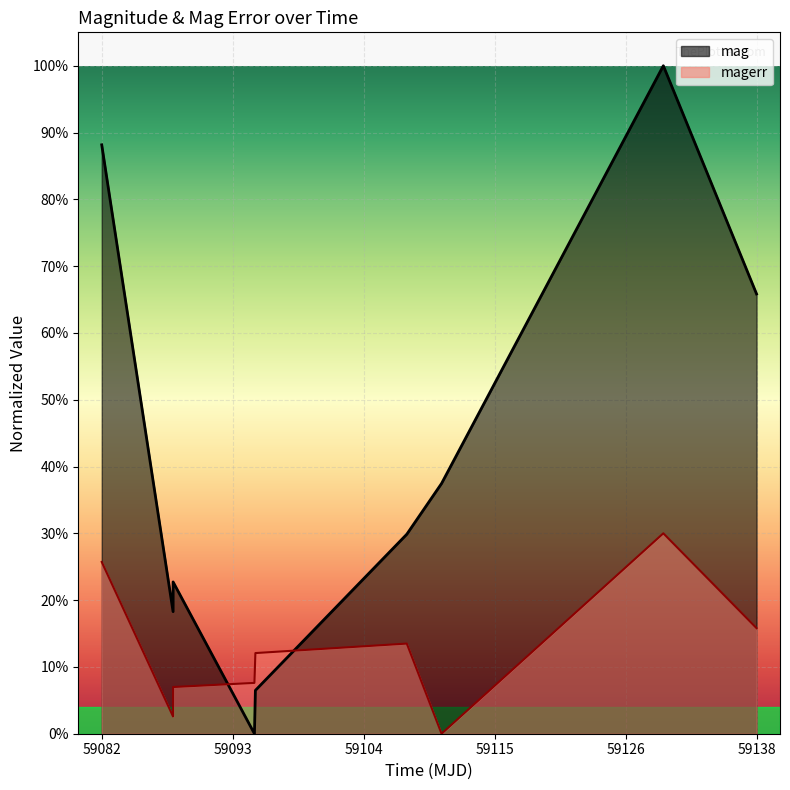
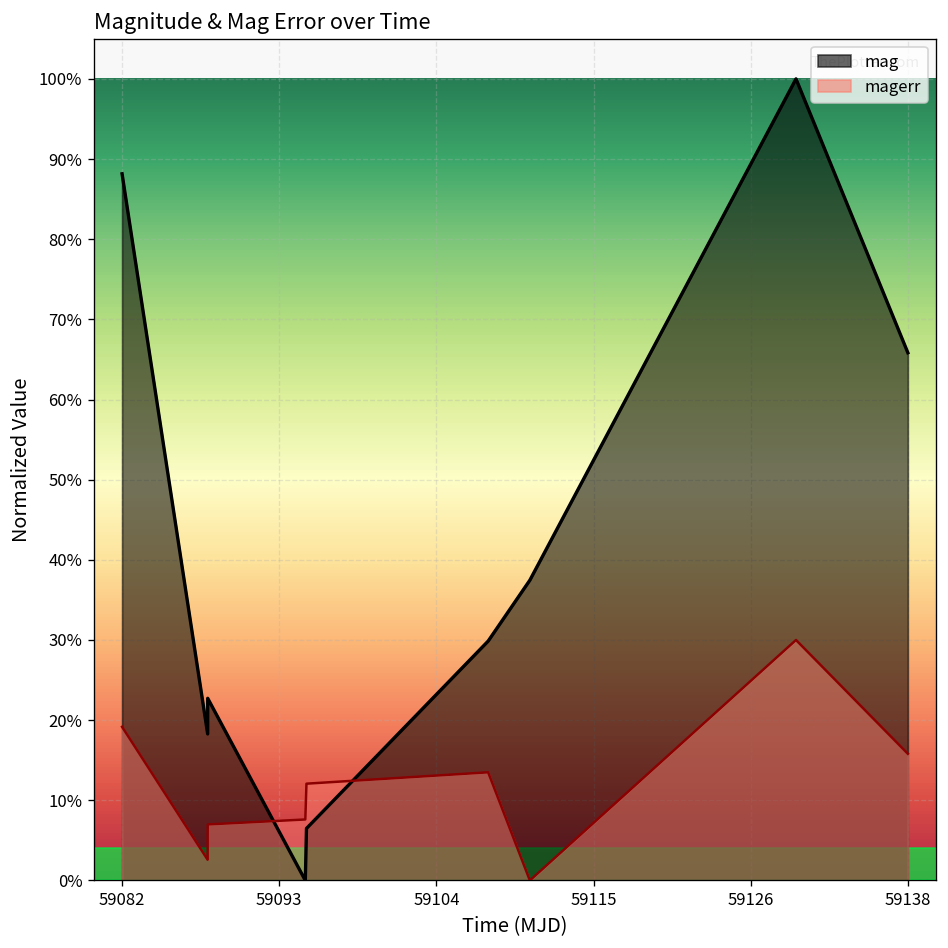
magerr, 59082: 26% -> 19%
